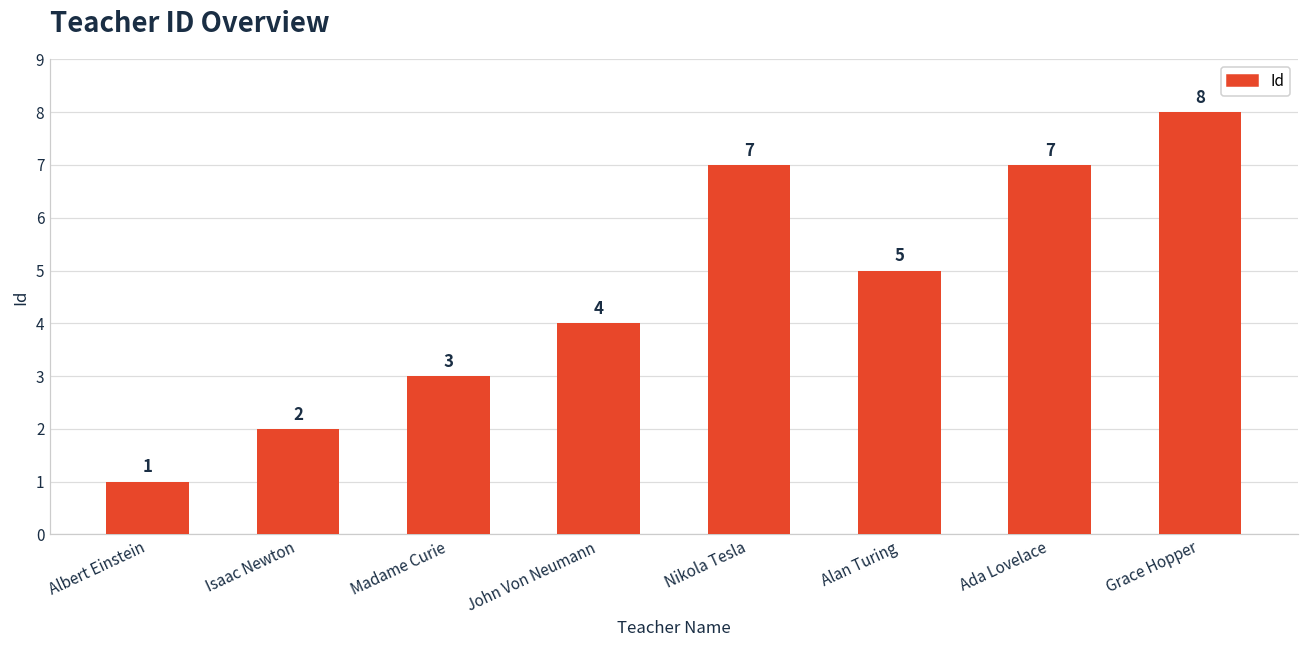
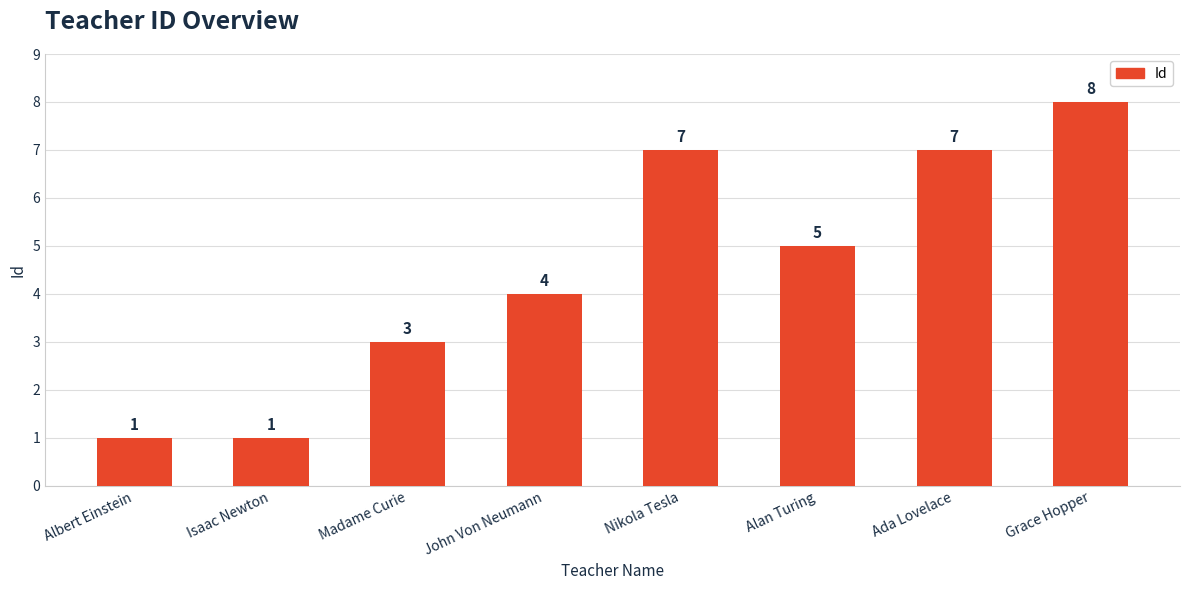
Isaac Newton: 2 -> 1
